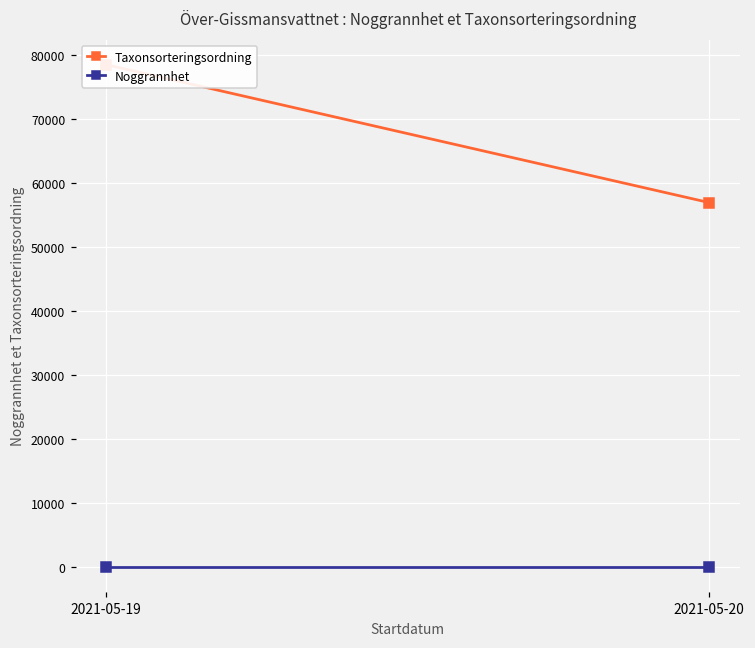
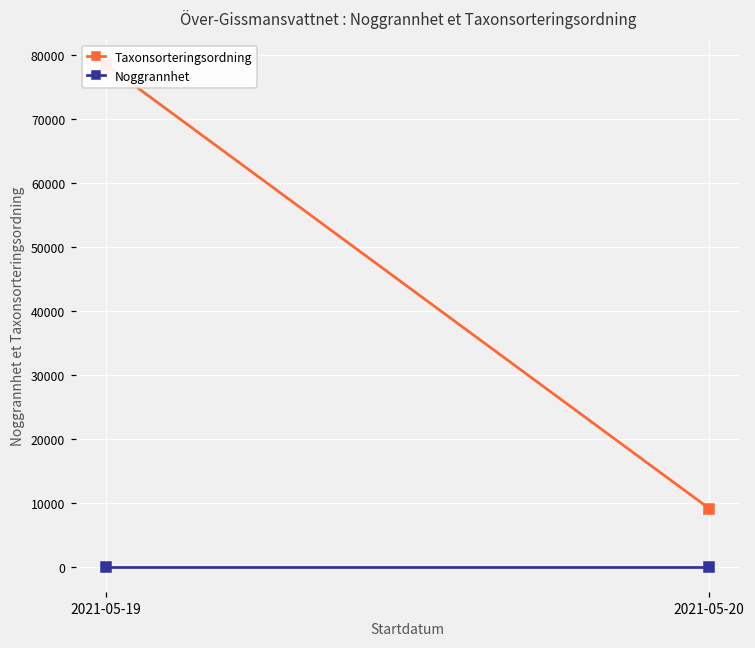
Taxonsorteringsordning, 2021-05-20: 57000 -> 9000
